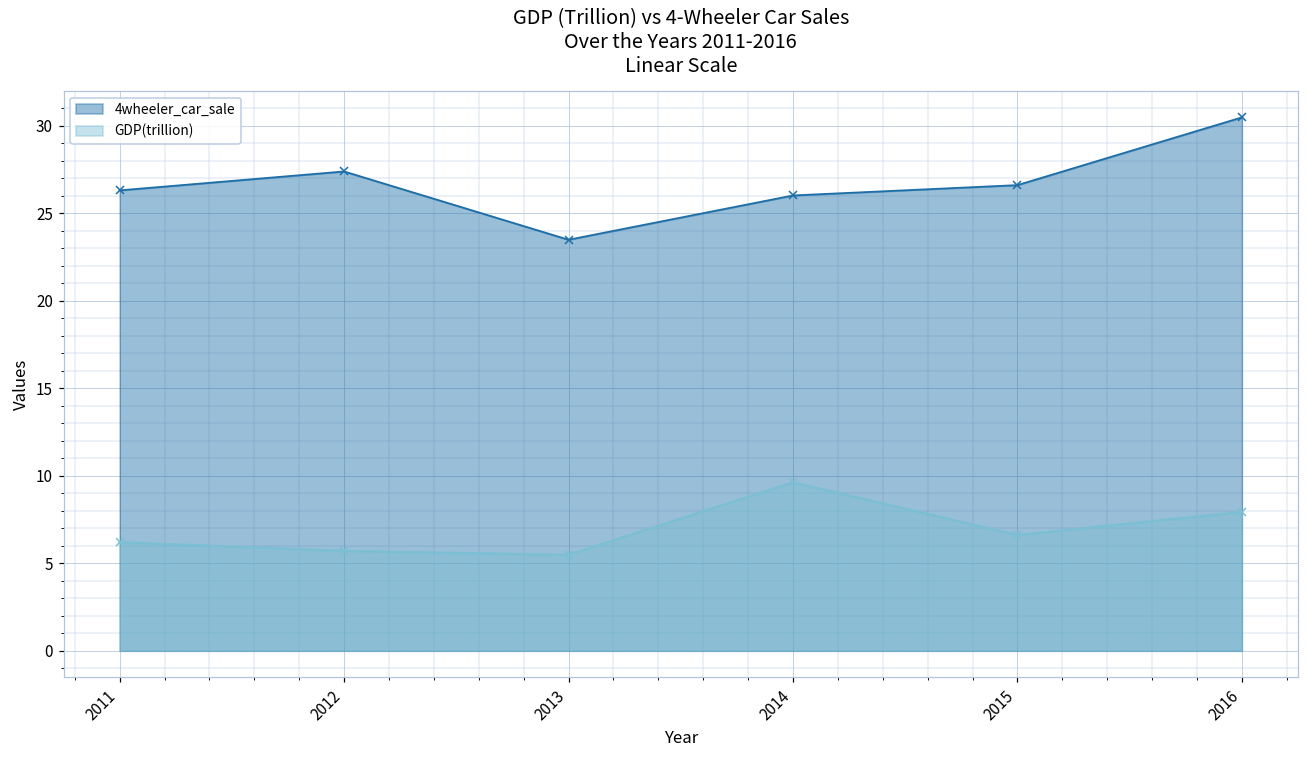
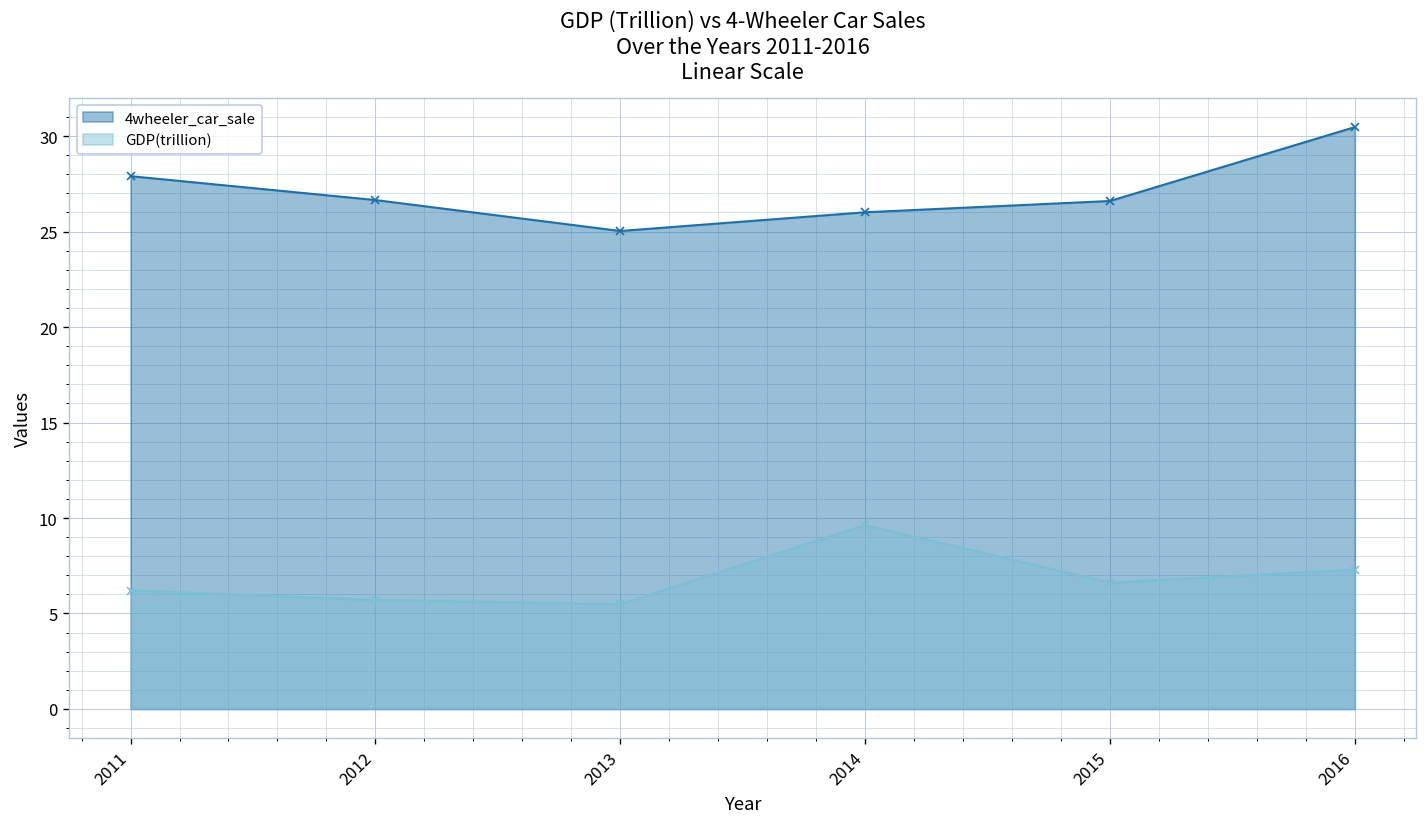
4wheeler_car_sale, 2011: 26.3 -> 27.9
4wheeler_car_sale, 2012: 27.4 -> 26.7
4wheeler_car_sale, 2013: 23.5 -> 25.0
GDP(trillion), 2016: 7.9 -> 7.3
